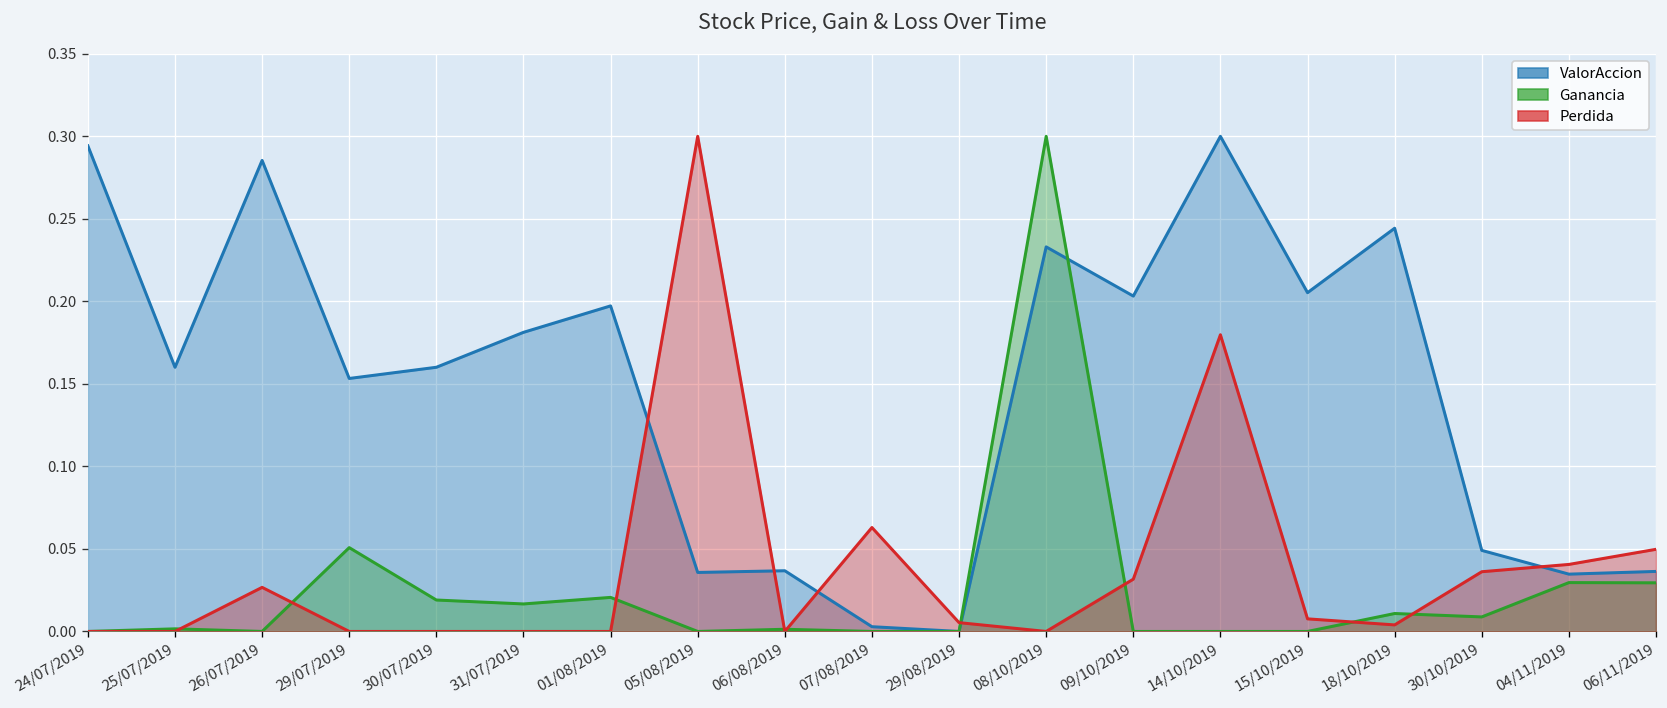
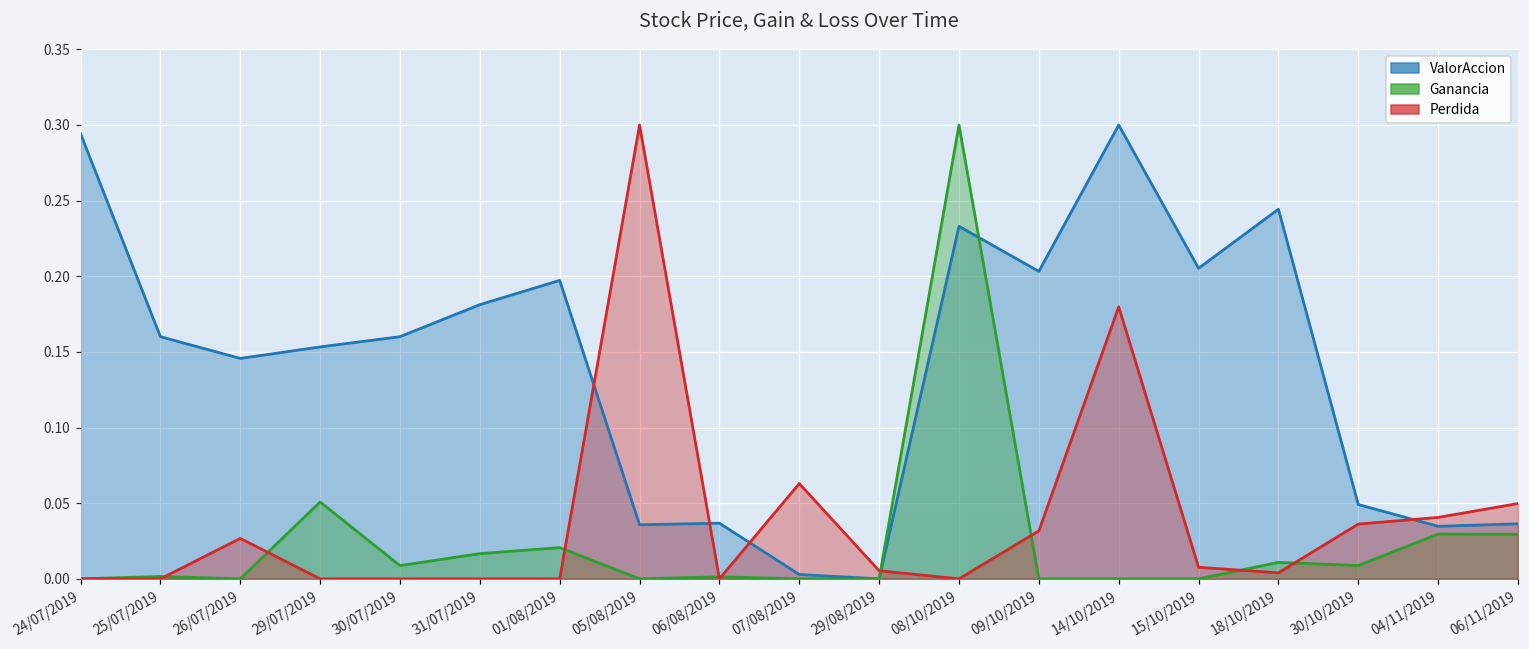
ValorAccion, 26/07/2019: 0.285 -> 0.146
Ganancia, 30/07/2019: 0.019 -> 0.009
